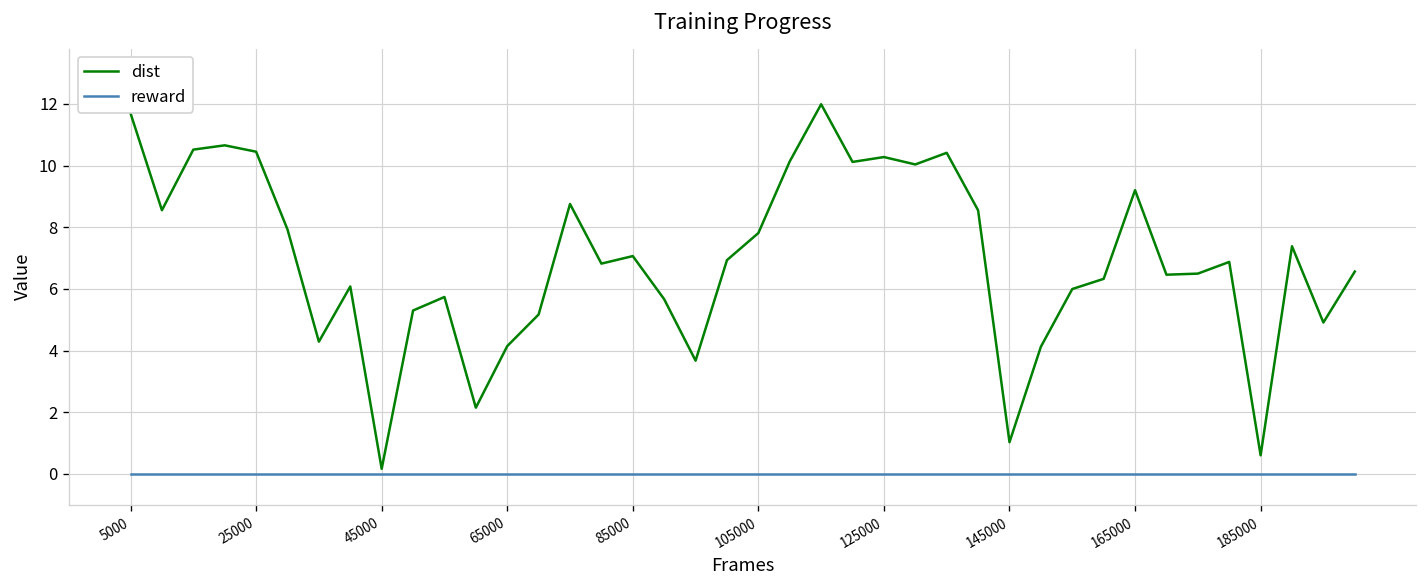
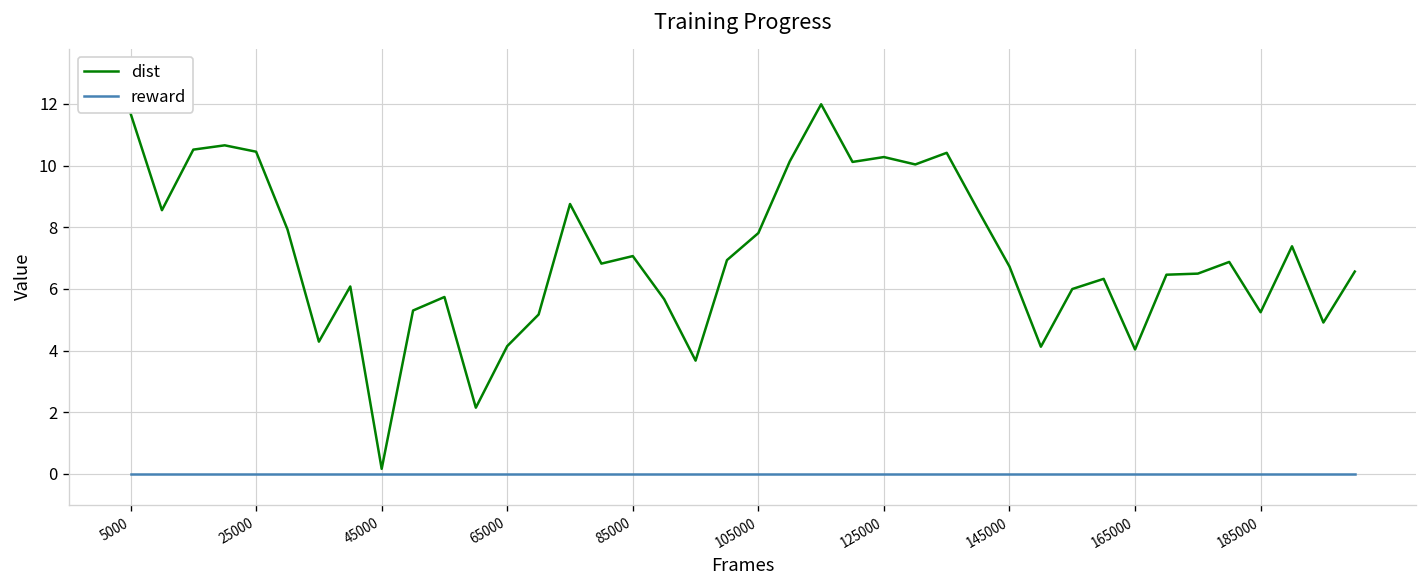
dist, 145000: 1.0 -> 6.7
dist, 165000: 9.2 -> 4.0
dist, 185000: 0.6 -> 5.2
